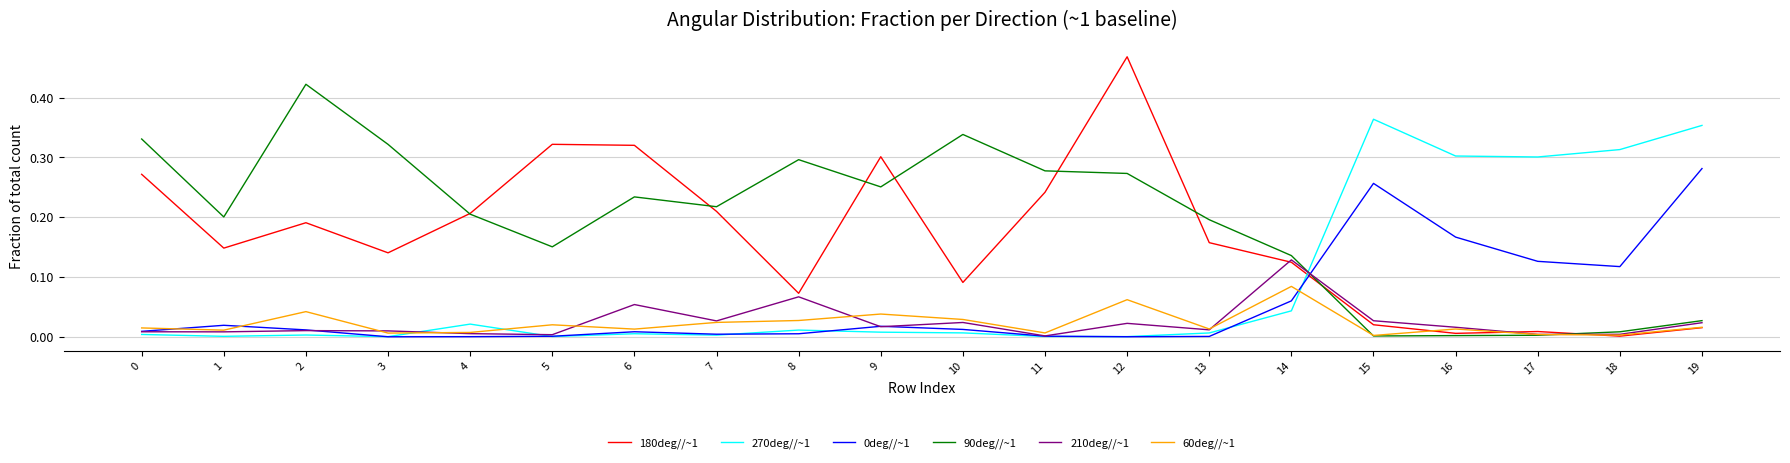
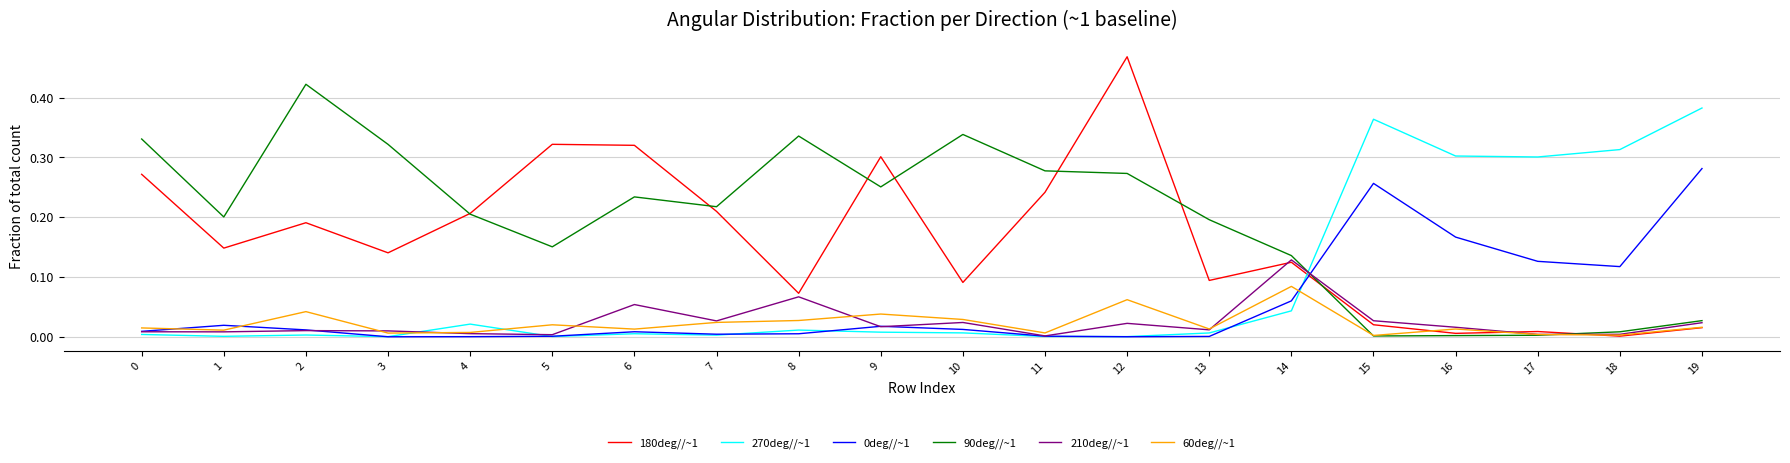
90deg//~1, 8: 0.30 -> 0.34
180deg//~1, 13: 0.16 -> 0.09
270deg//~1, 19: 0.35 -> 0.38
